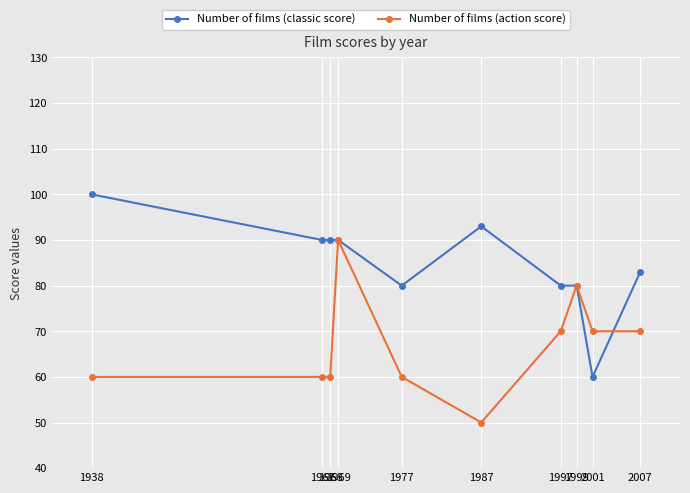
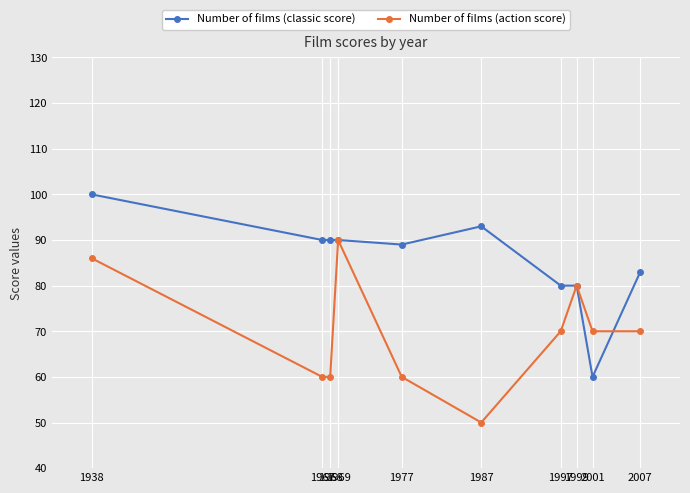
Number of films (action score), 1938: 60 -> 86
Number of films (classic score), 1977: 80 -> 89
